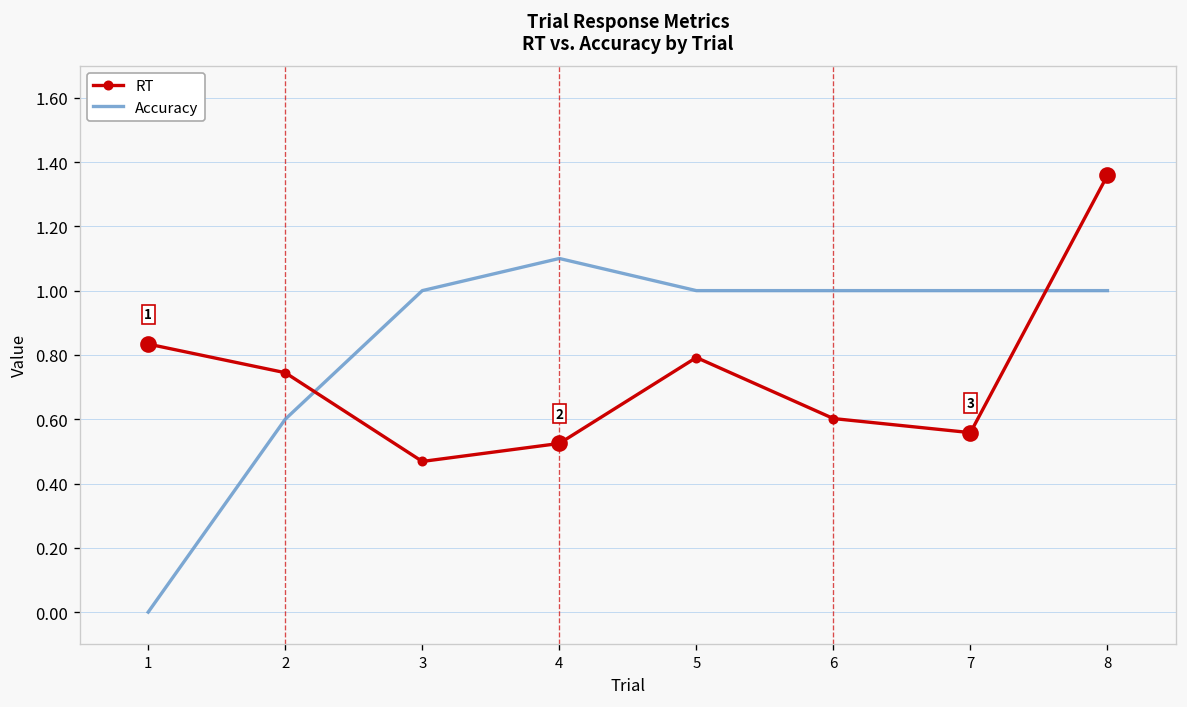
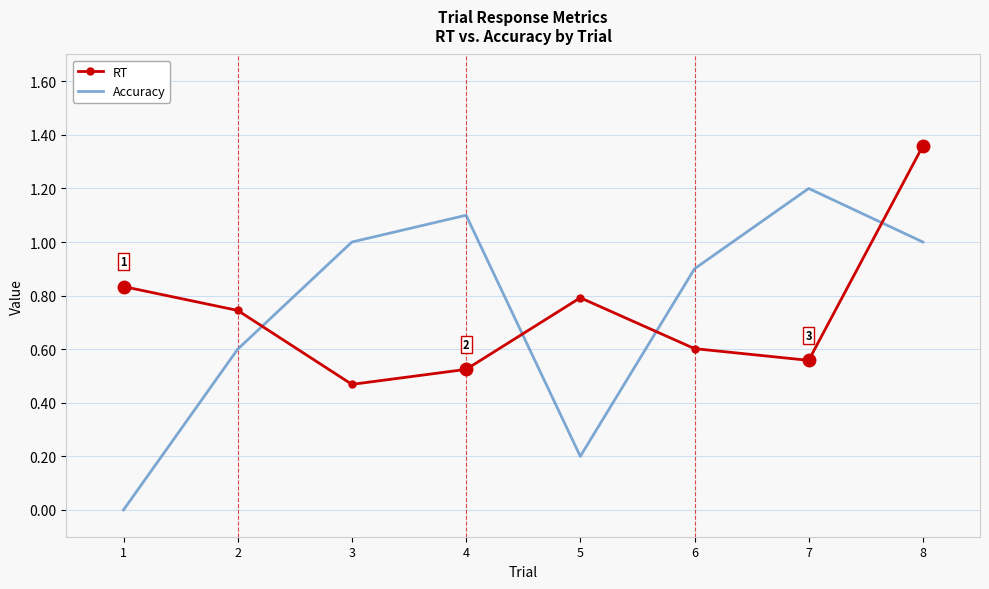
Accuracy, 5: 1.0 -> 0.2
Accuracy, 6: 1.0 -> 0.9
Accuracy, 7: 1.0 -> 1.2
